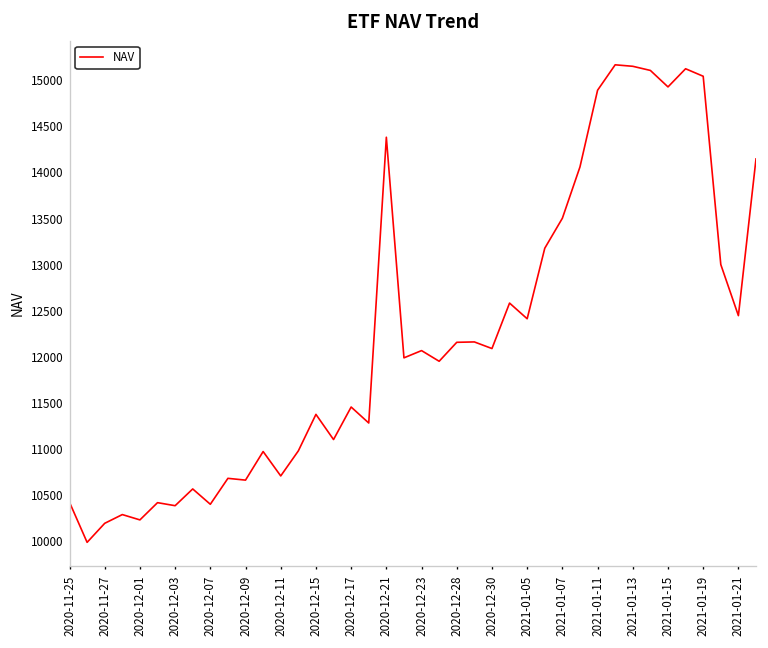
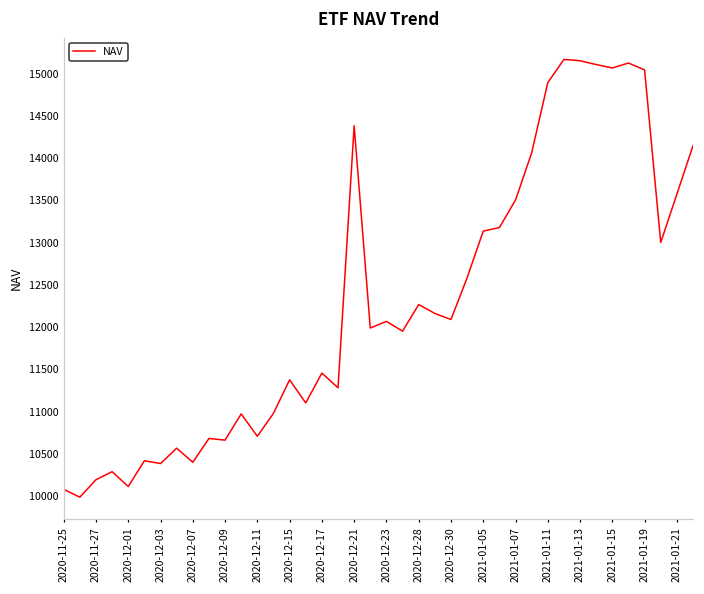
2020-11-25: 10400 -> 10100
2020-12-01: 10200 -> 10100
2020-12-28: 12200 -> 12300
2021-01-05: 12400 -> 13100
2021-01-15: 14900 -> 15100
2021-01-21: 12400 -> 13600
